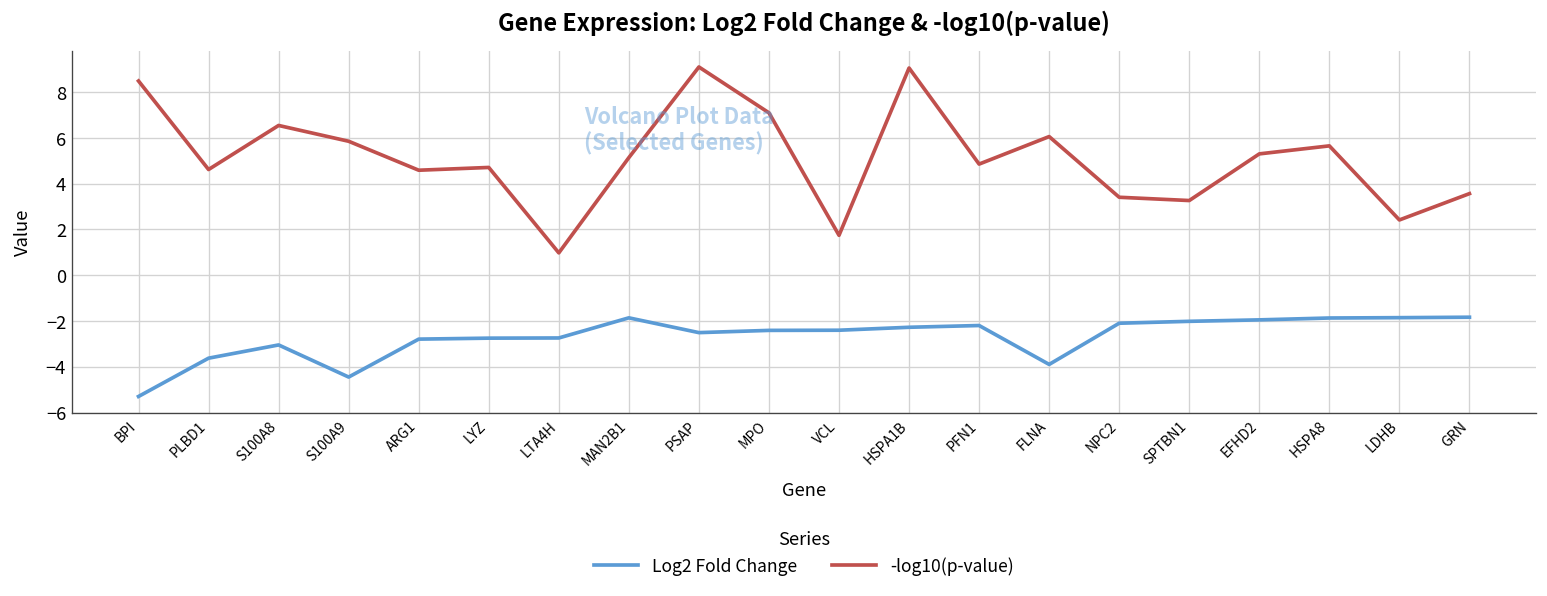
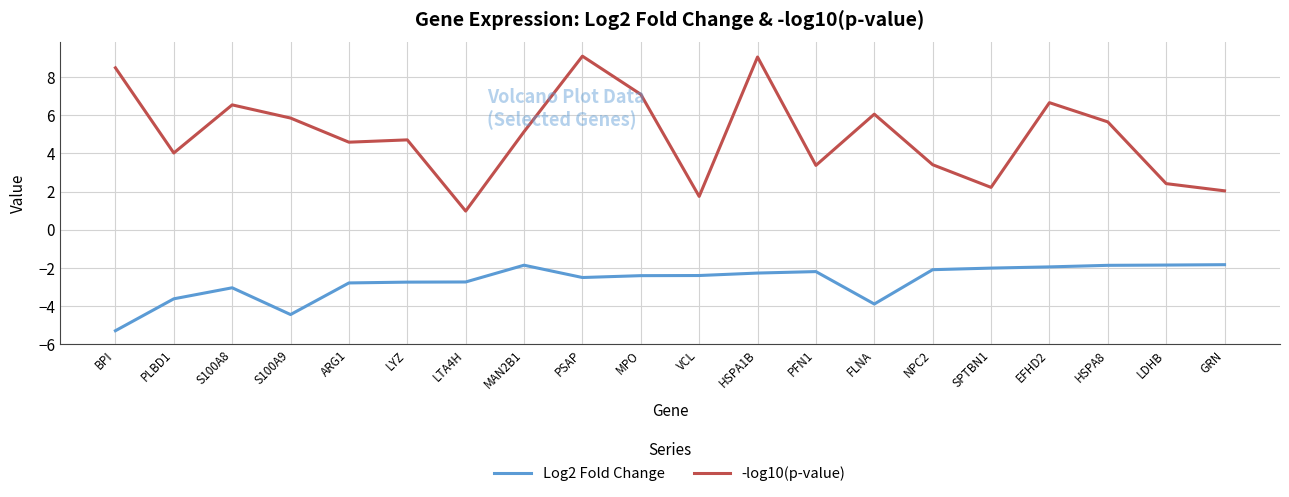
-log10(p-value), PLBD1: 4.6 -> 4.0
-log10(p-value), PFN1: 4.9 -> 3.4
-log10(p-value), SPTBN1: 3.3 -> 2.2
-log10(p-value), EFHD2: 5.3 -> 6.7
-log10(p-value), GRN: 3.6 -> 2.0
